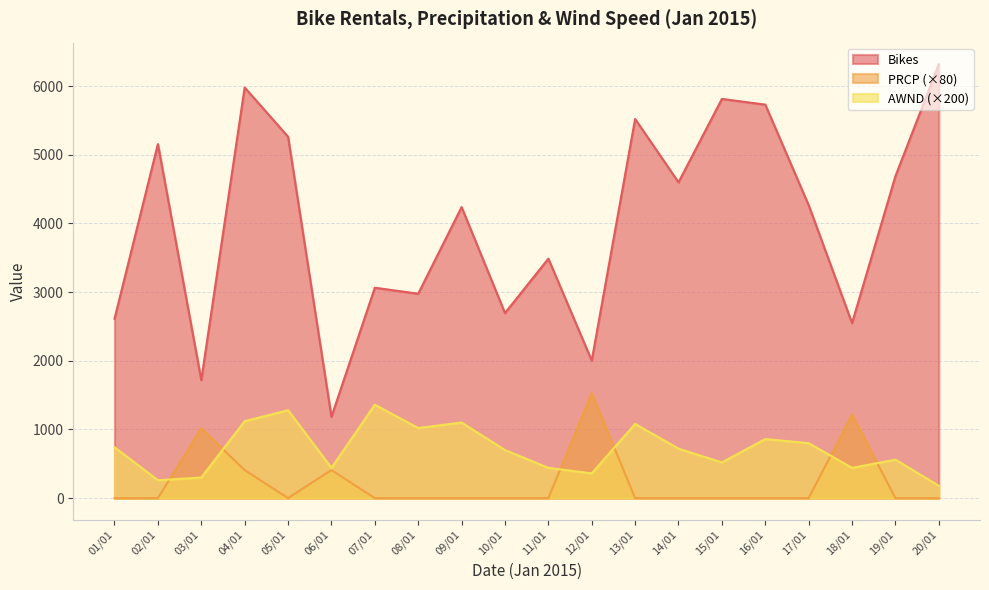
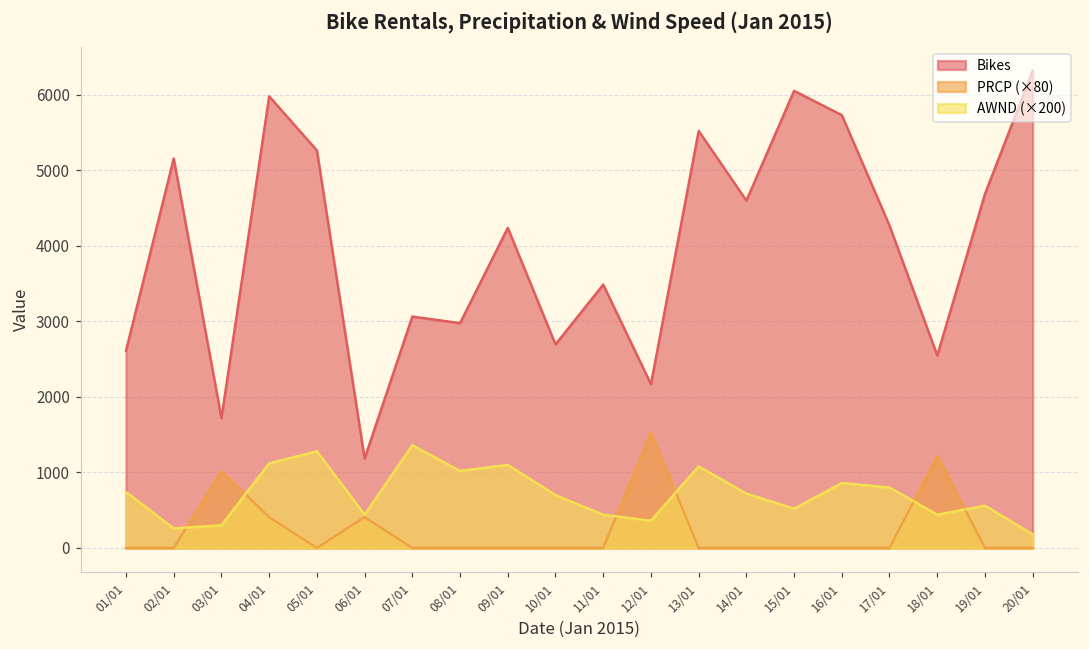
Bikes, 12/01: 2000 -> 2200
Bikes, 15/01: 5800 -> 6100
